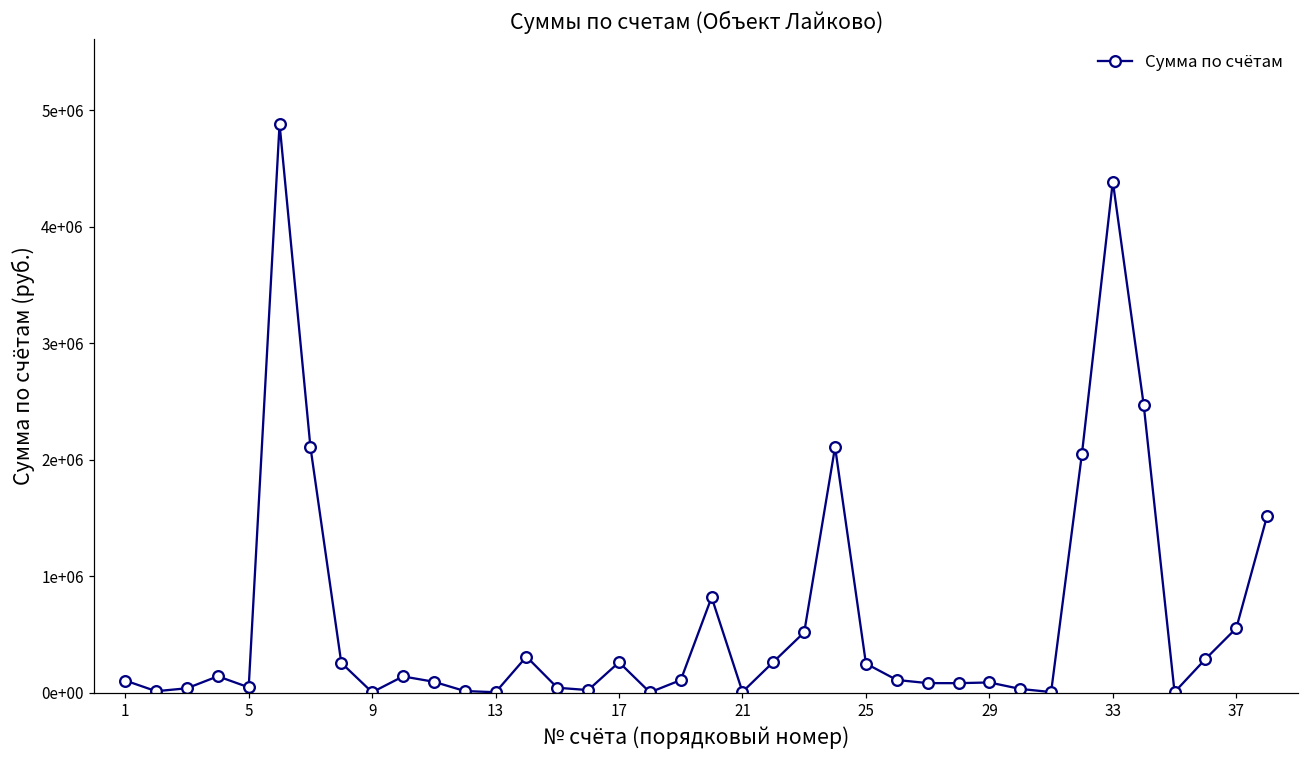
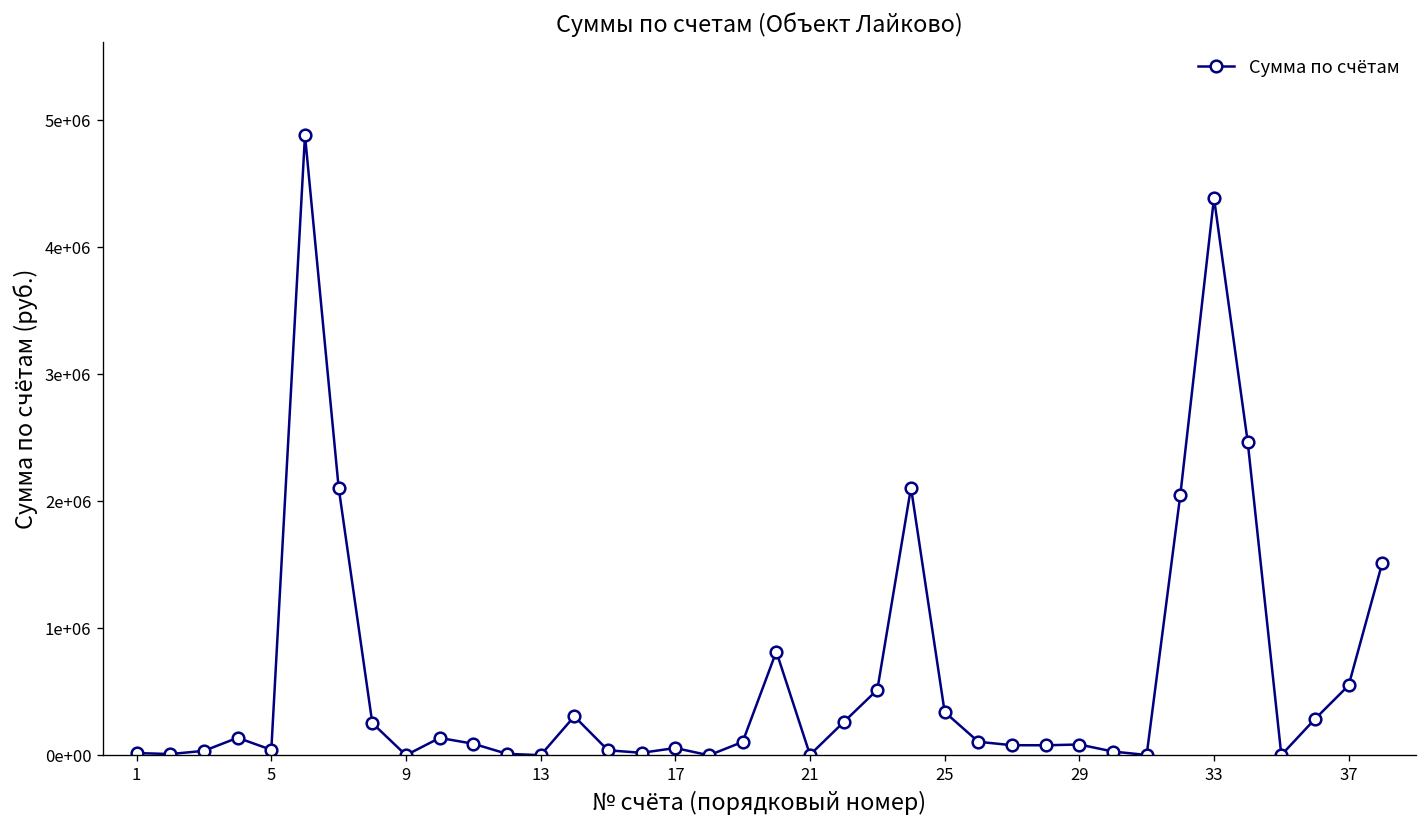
1: 100000 -> 20000
17: 260000 -> 60000
25: 250000 -> 340000
